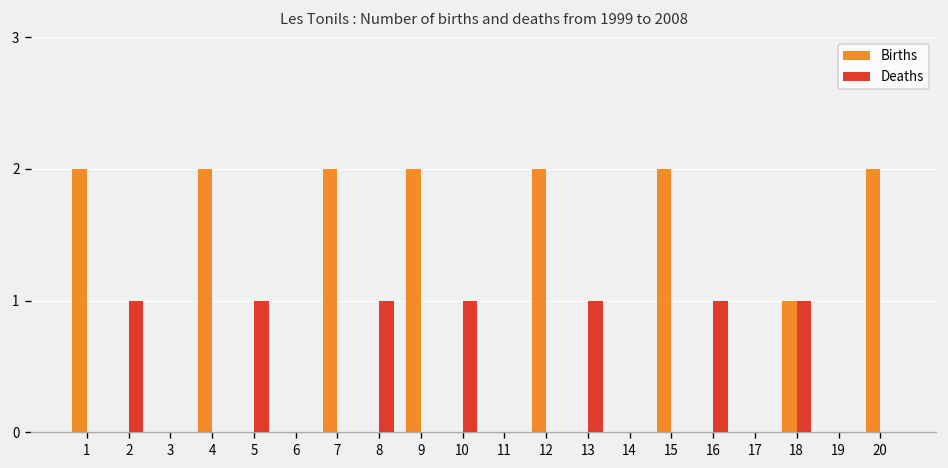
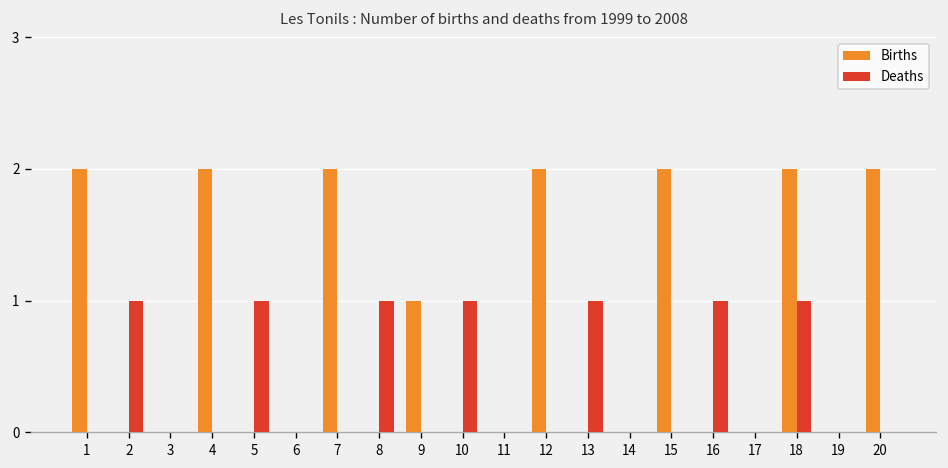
Births, 9: 2 -> 1
Births, 18: 1 -> 2
